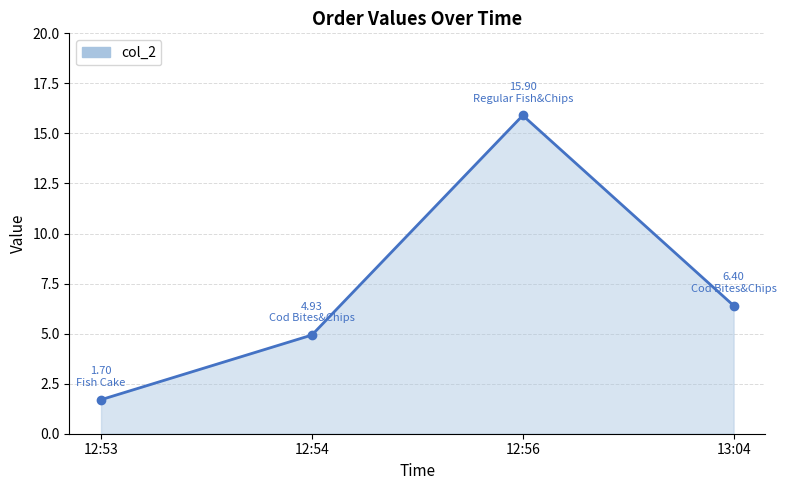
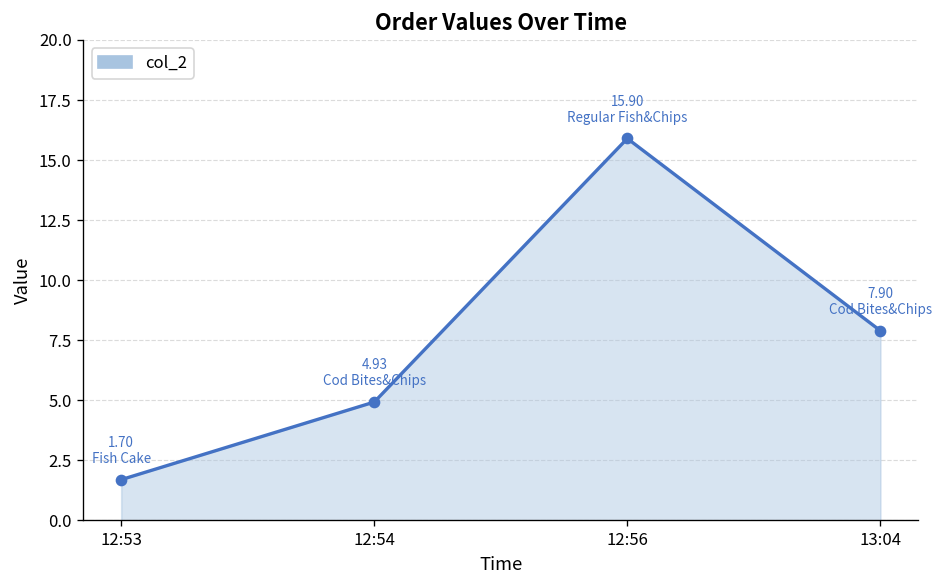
13:04: 6.40 -> 7.90
